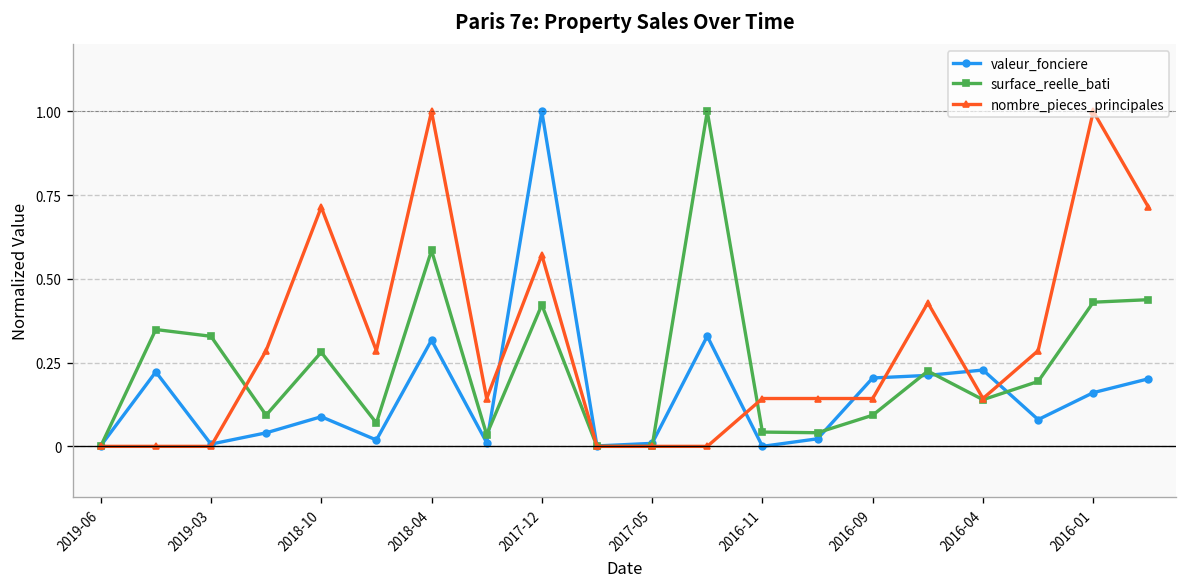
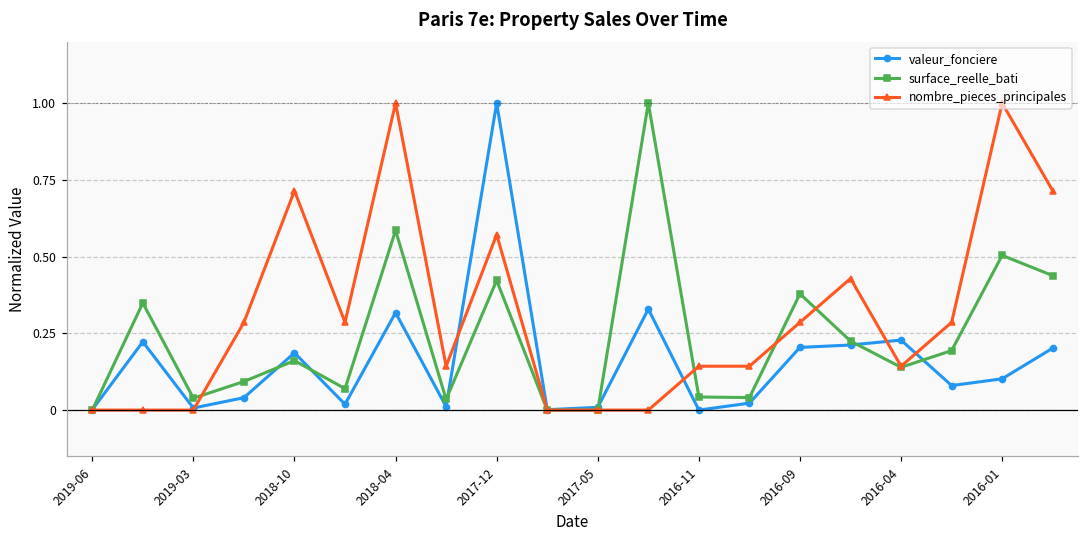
surface_reelle_bati, 2019-03: 0.33 -> 0.04
valeur_fonciere, 2018-10: 0.09 -> 0.19
surface_reelle_bati, 2018-10: 0.28 -> 0.16
surface_reelle_bati, 2016-09: 0.09 -> 0.38
nombre_pieces_principales, 2016-09: 0.14 -> 0.29
valeur_fonciere, 2016-01: 0.16 -> 0.10
surface_reelle_bati, 2016-01: 0.43 -> 0.50
